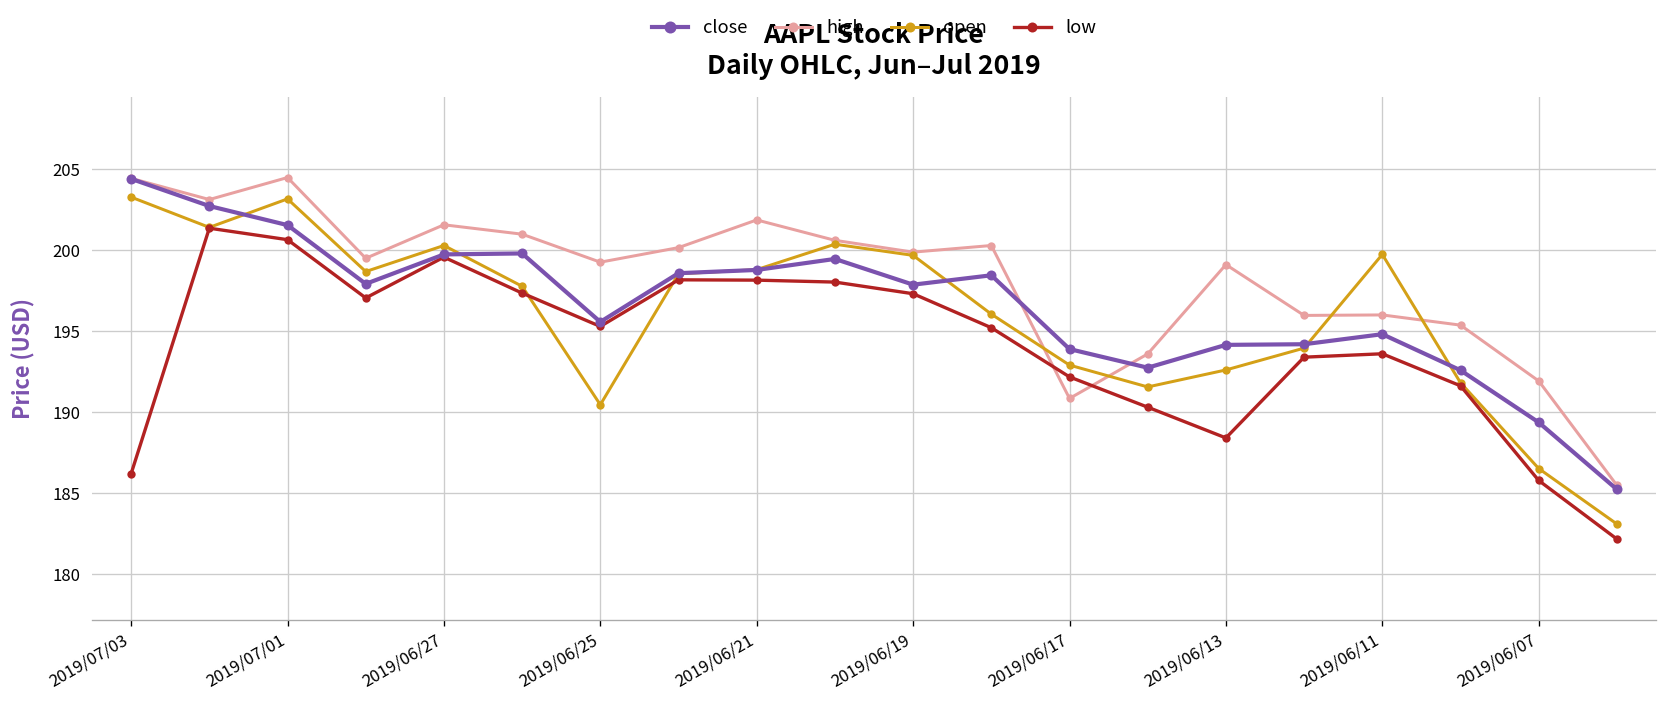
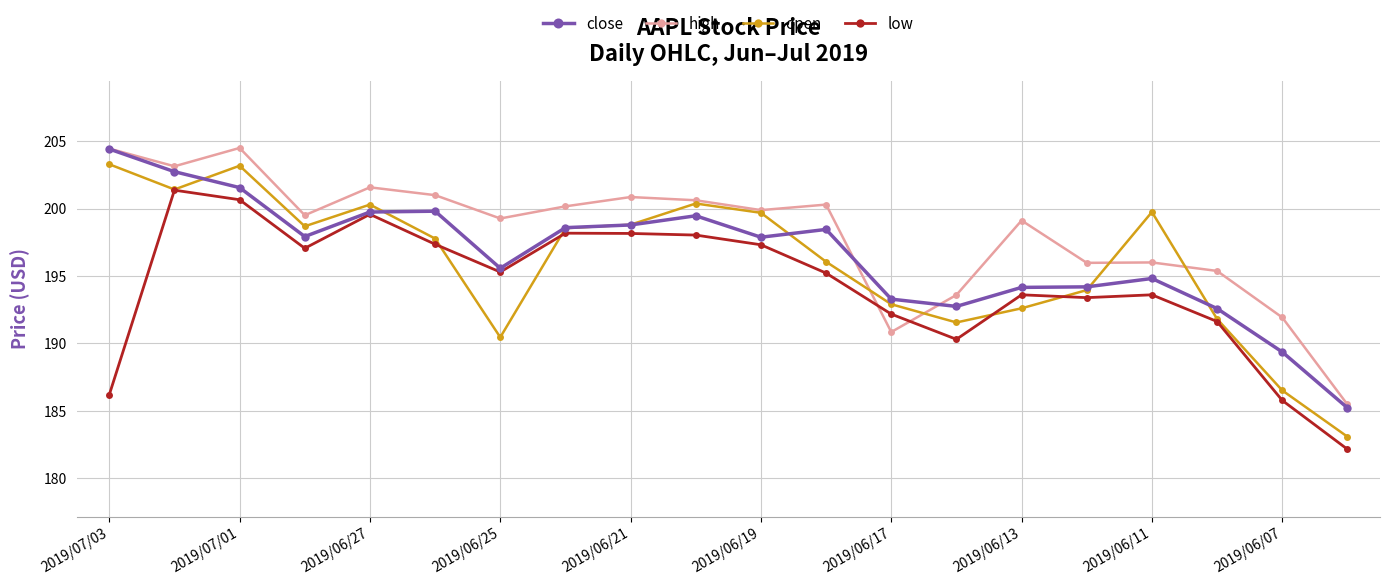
high, 2019/06/21: 201.9 -> 200.9
close, 2019/06/17: 193.9 -> 193.3
low, 2019/06/13: 188.4 -> 193.6
